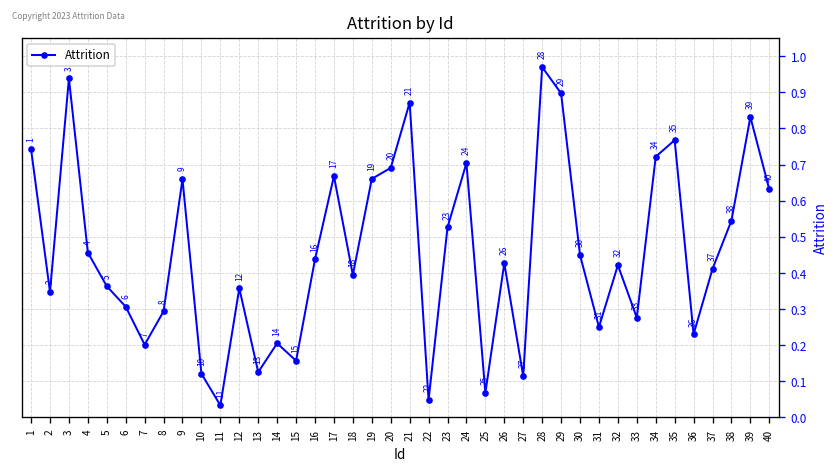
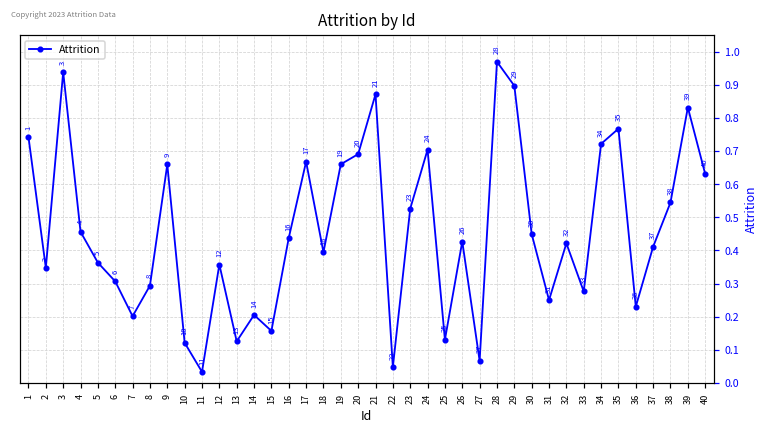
25: 0.07 -> 0.13
27: 0.11 -> 0.07
